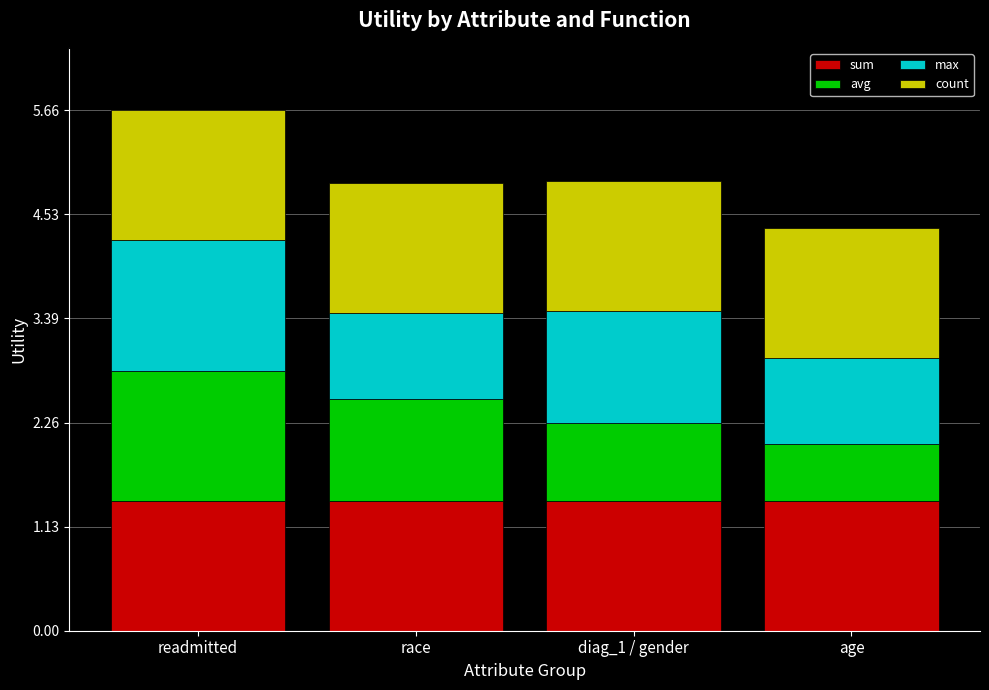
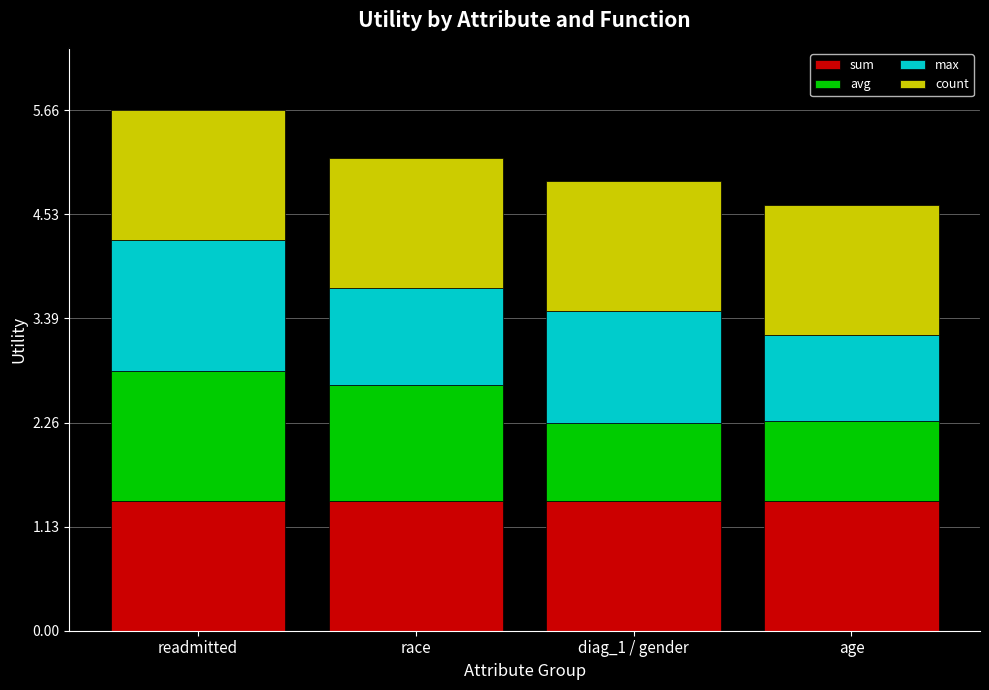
avg, race: 1.1 -> 1.3
max, race: 0.9 -> 1.0
avg, age: 0.6 -> 0.9
